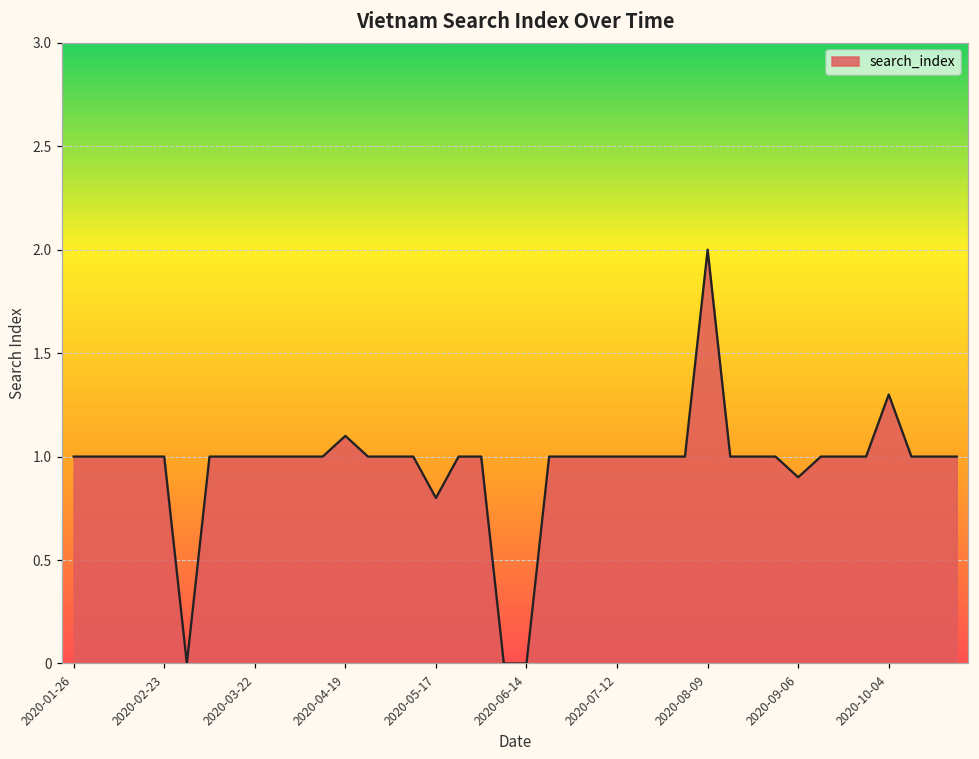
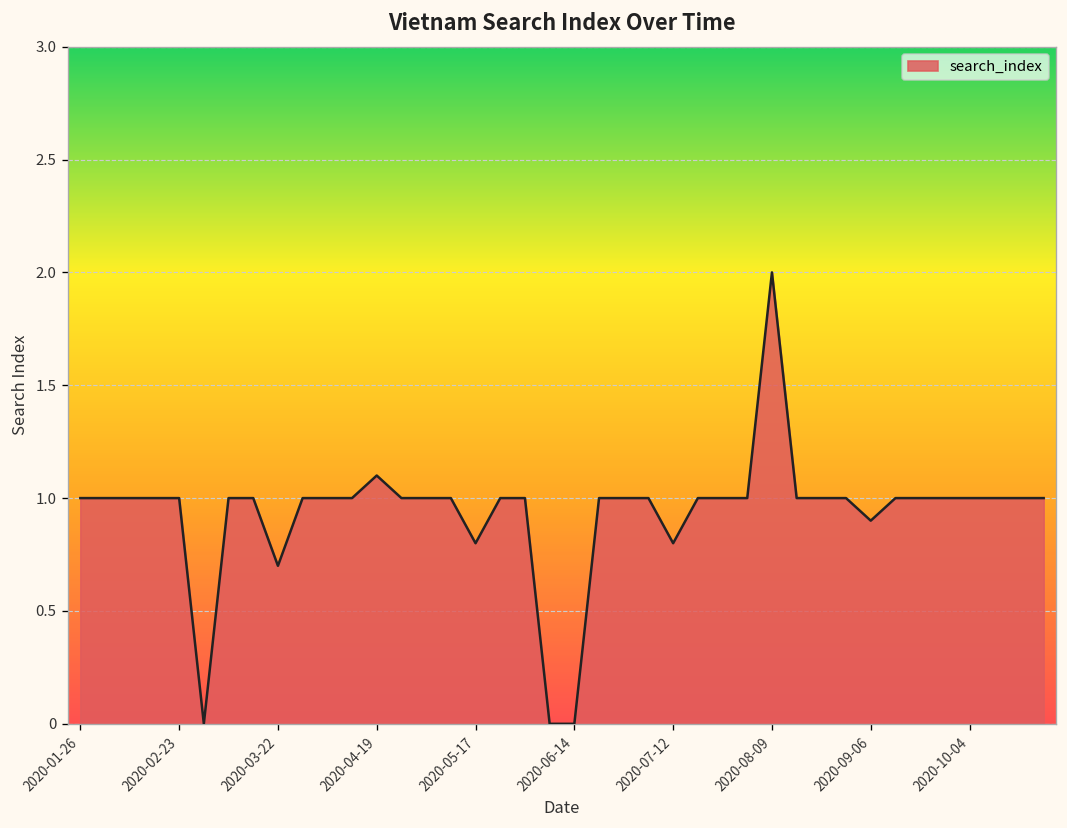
2020-03-22: 1.0 -> 0.7
2020-07-12: 1.0 -> 0.8
2020-10-04: 1.3 -> 1.0
